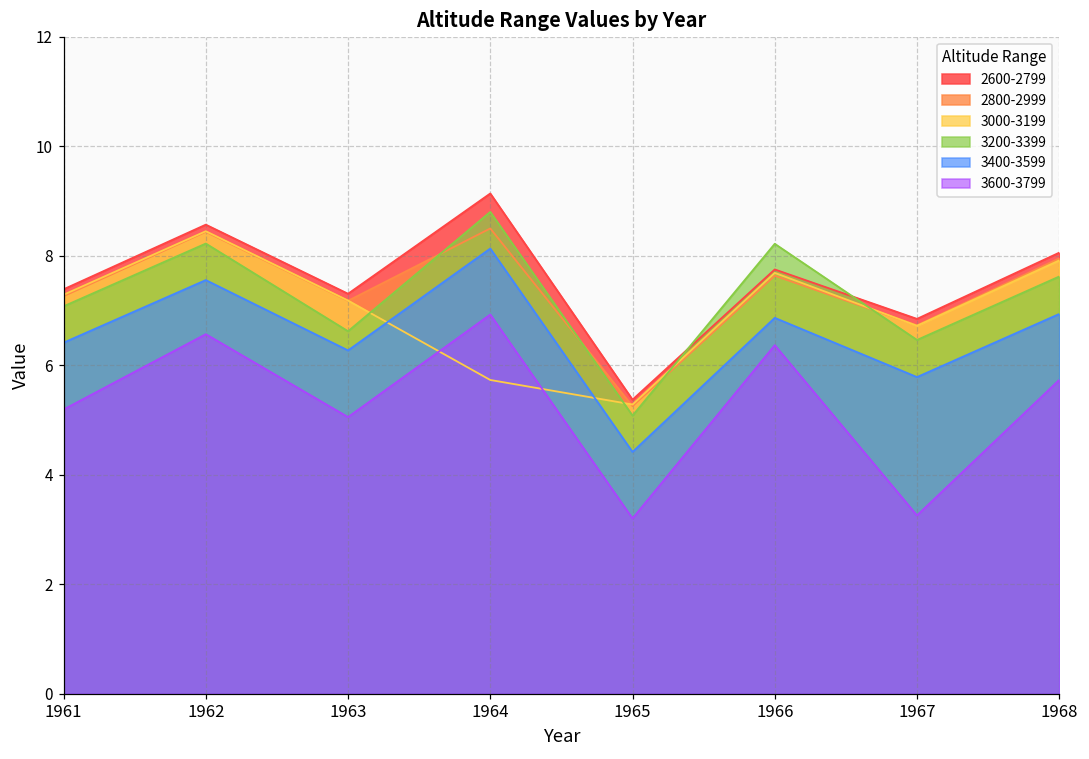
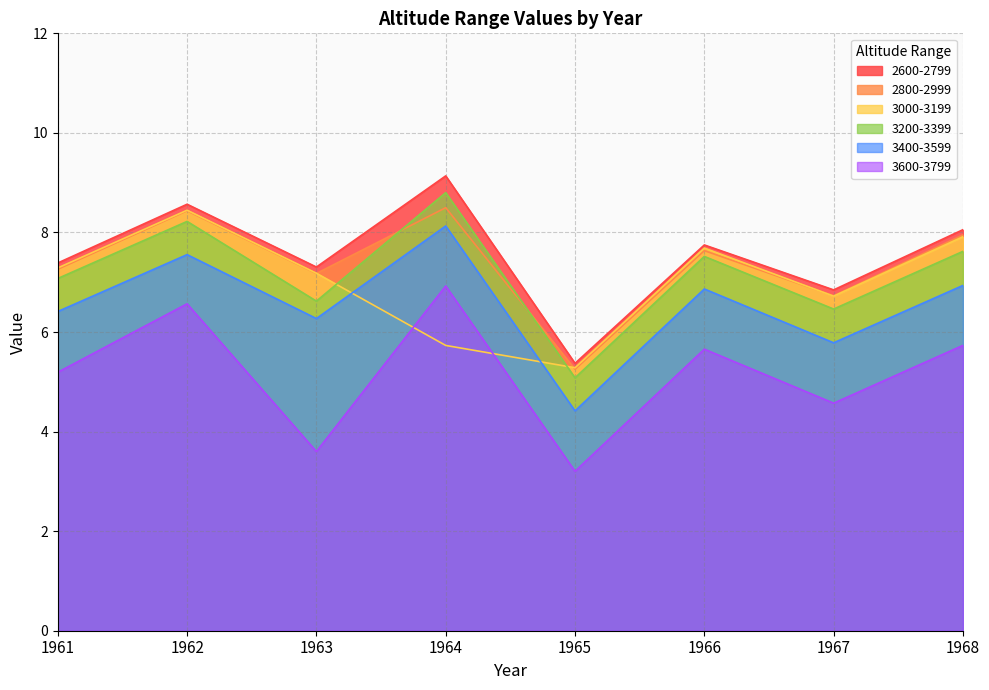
3600-3799, 1963: 5.1 -> 3.6
3200-3399, 1966: 8.2 -> 7.5
3600-3799, 1966: 6.4 -> 5.7
3600-3799, 1967: 3.3 -> 4.6
